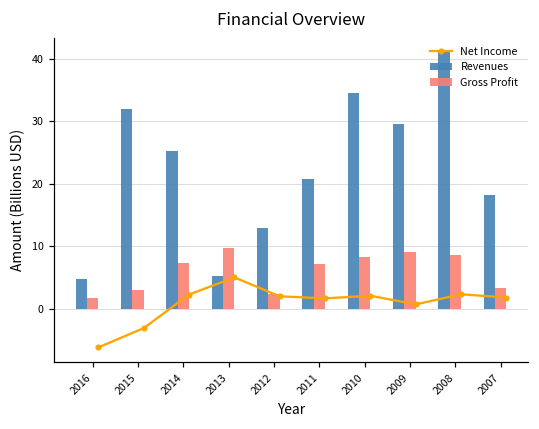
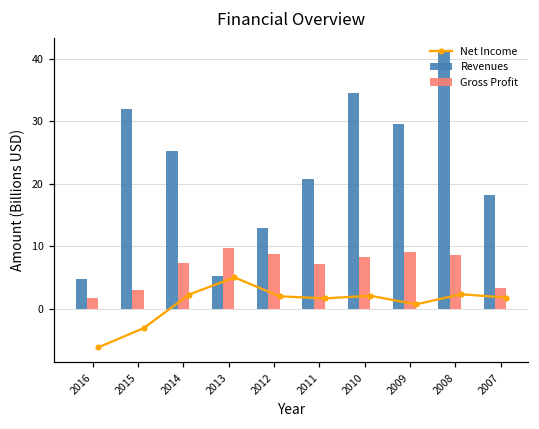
Gross Profit, 2012: 2 -> 9
